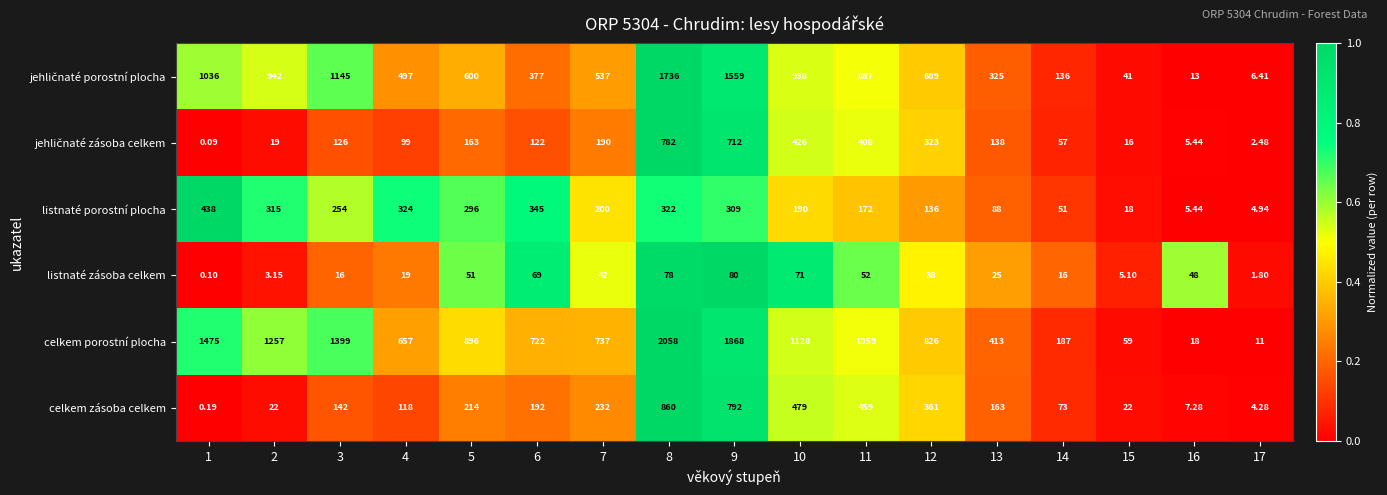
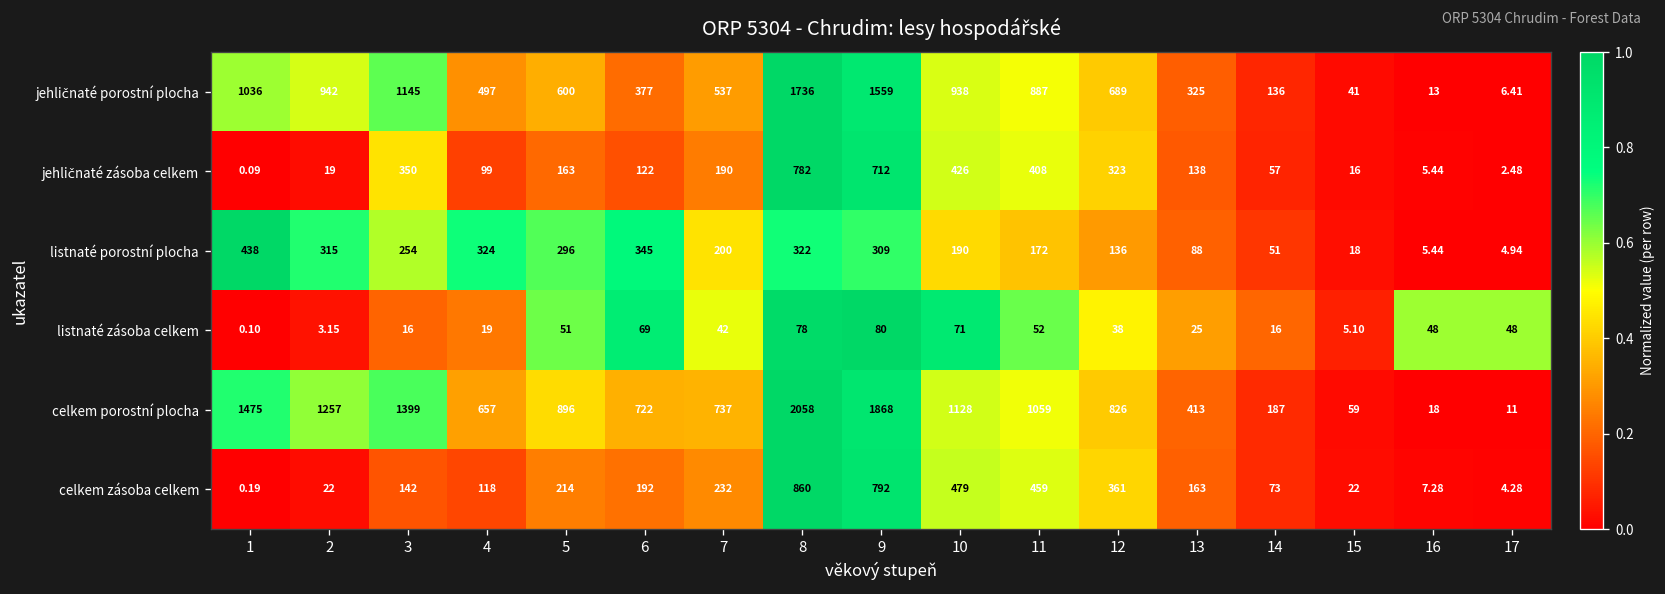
jehličnaté zásoba celkem, 3: 126 -> 350
listnaté zásoba celkem, 17: 1.80 -> 48
